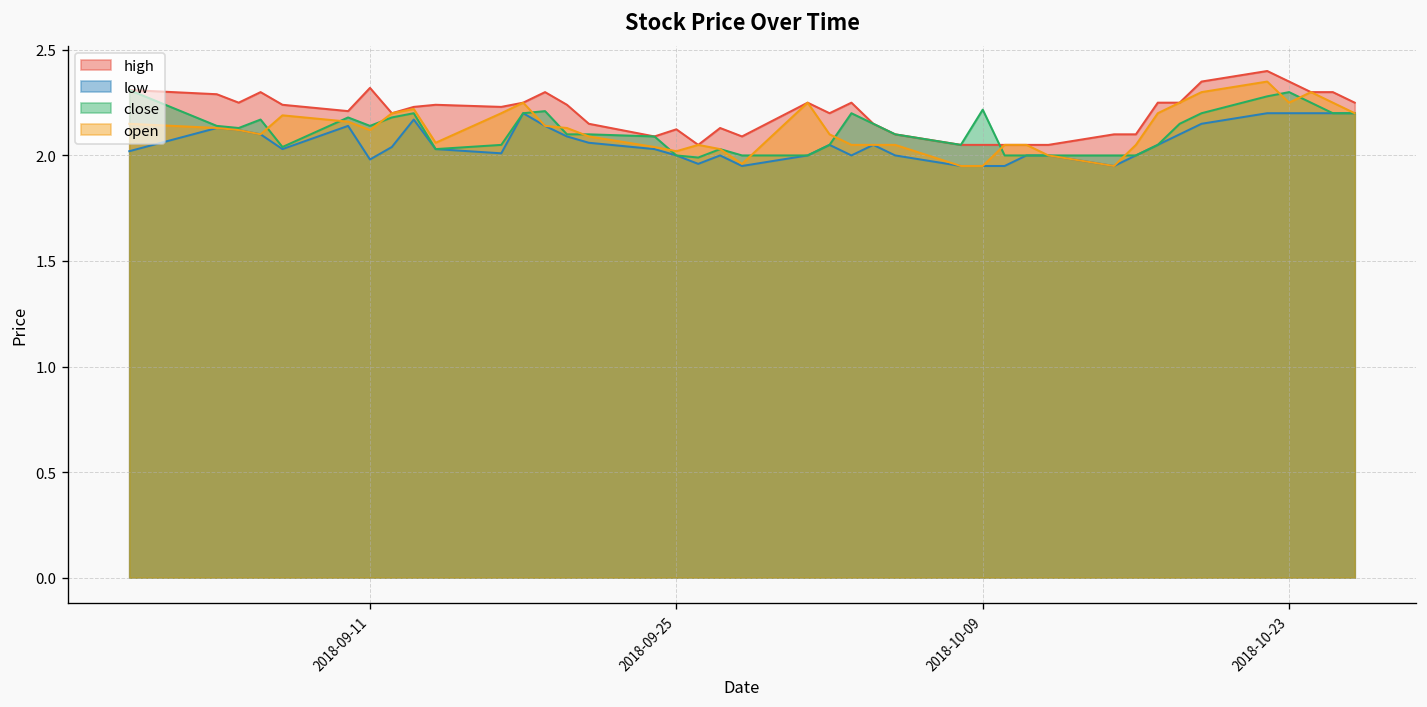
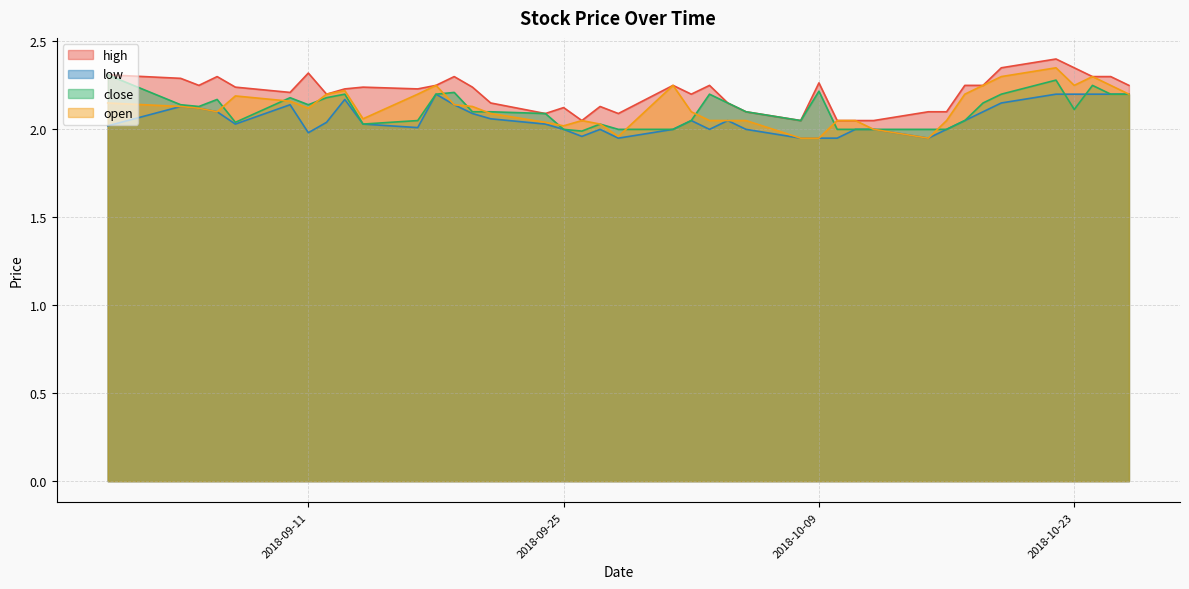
high, 2018-10-09: 2.05 -> 2.26
close, 2018-10-23: 2.30 -> 2.11
